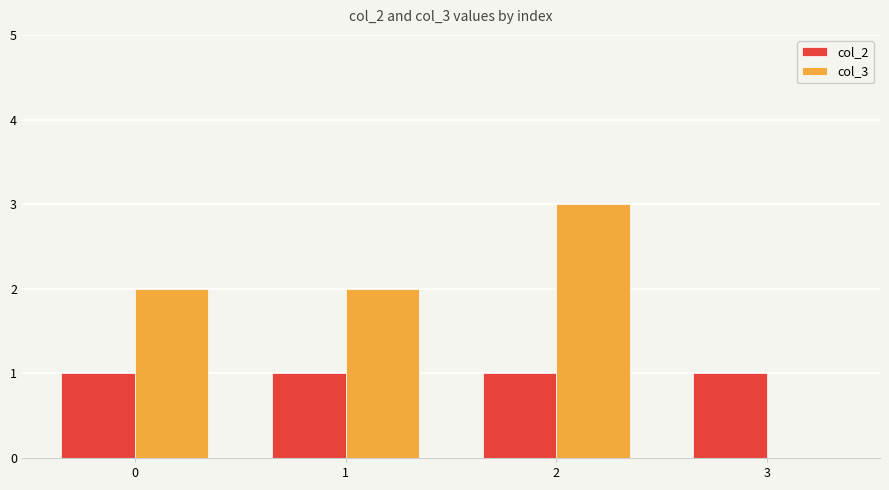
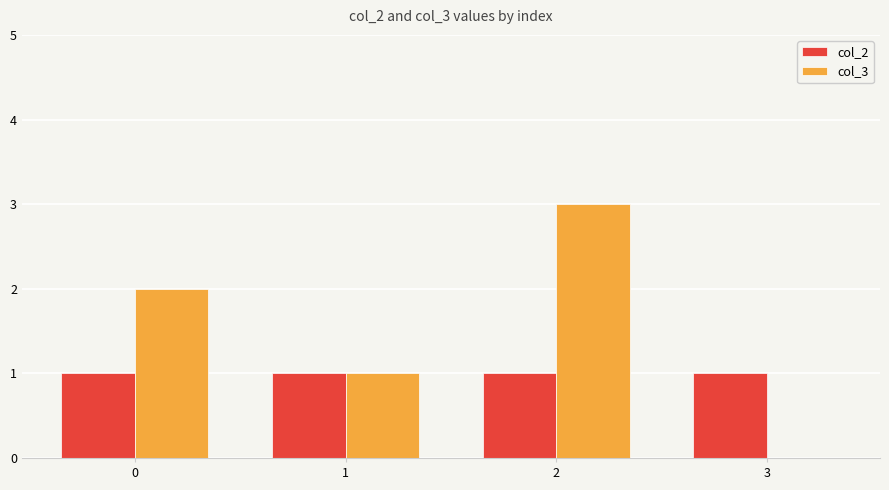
col_3, 1: 2 -> 1
